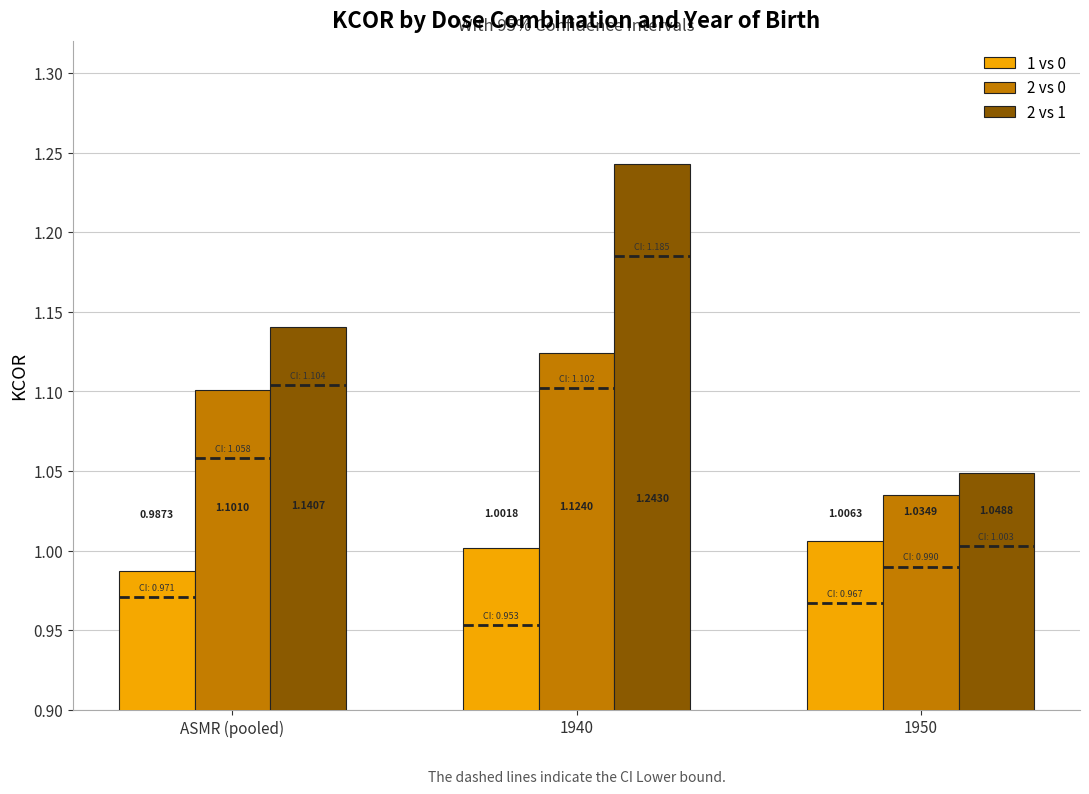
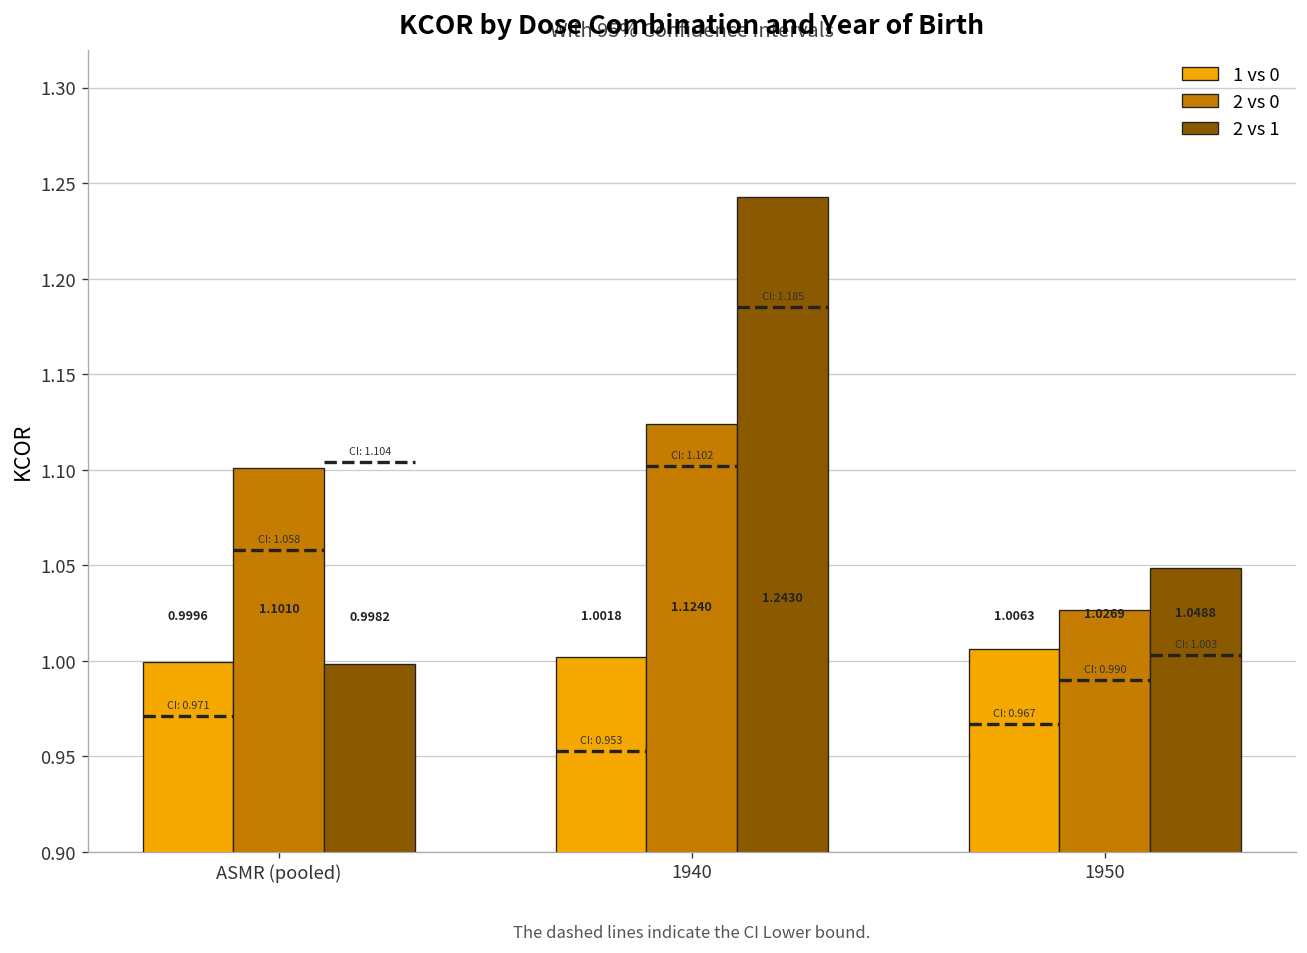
1 vs 0, ASMR (pooled): 0.9873 -> 0.9996
2 vs 1, ASMR (pooled): 1.1407 -> 0.9982
2 vs 0, 1950: 1.0349 -> 1.0269
